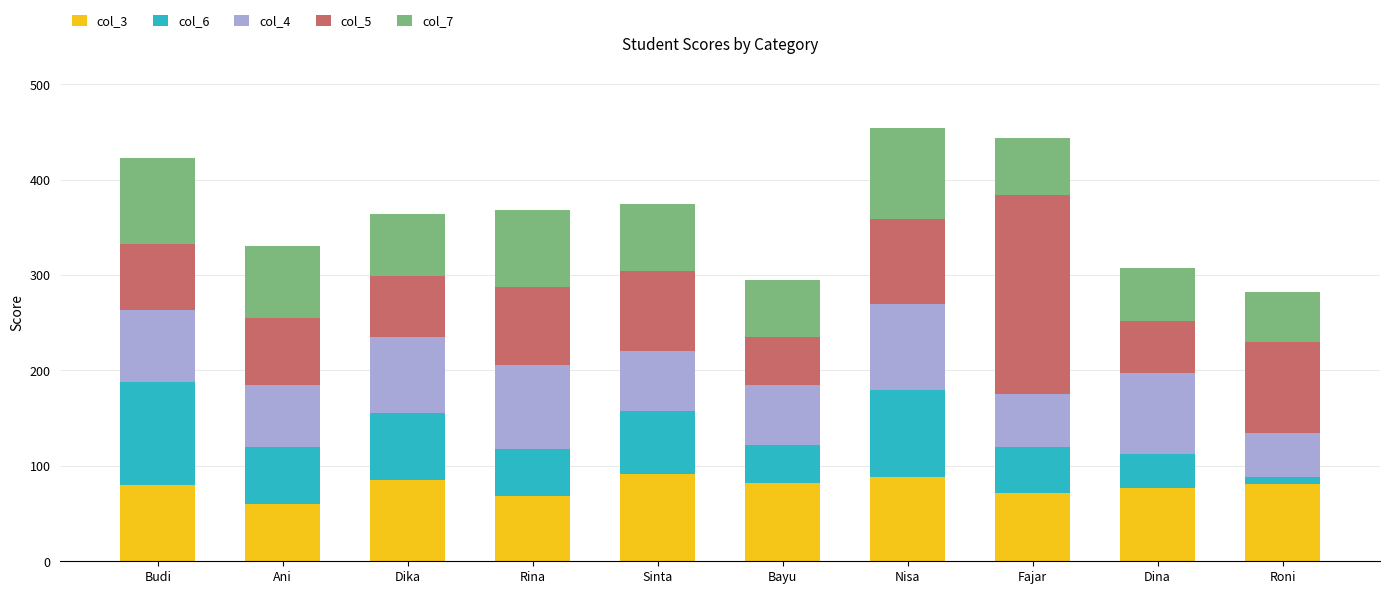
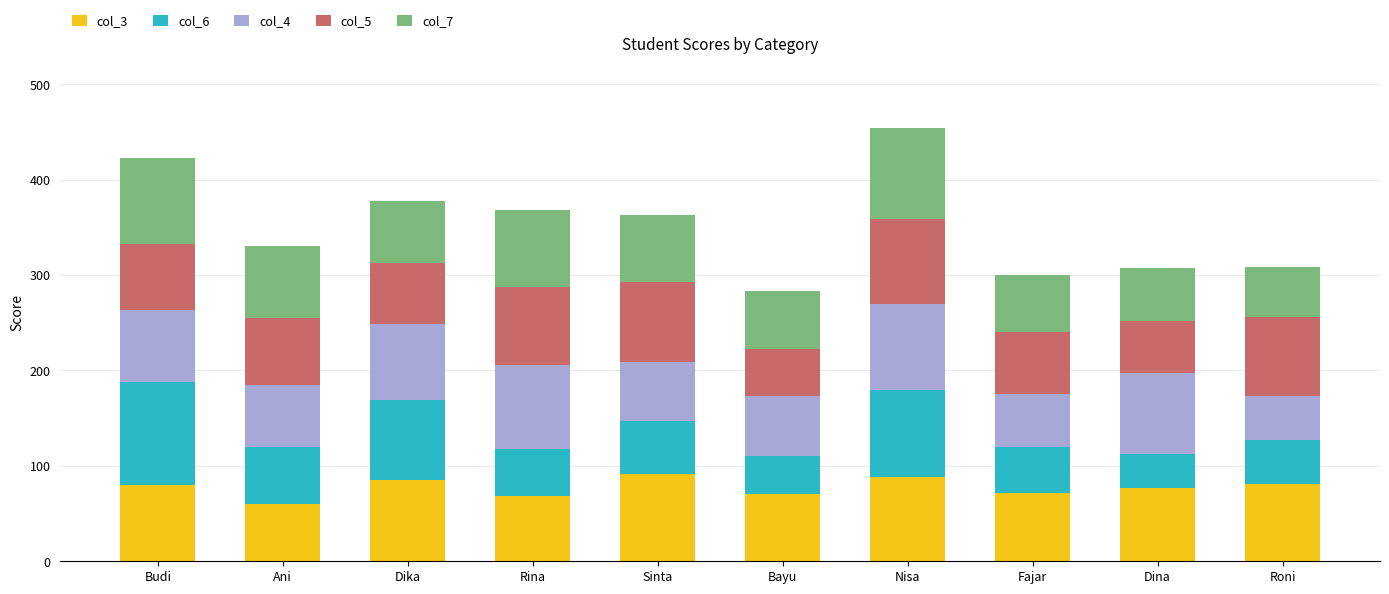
col_6, Dika: 70 -> 80
col_6, Sinta: 70 -> 60
col_3, Bayu: 80 -> 70
col_5, Fajar: 210 -> 70
col_6, Roni: 10 -> 50
col_5, Roni: 100 -> 80
